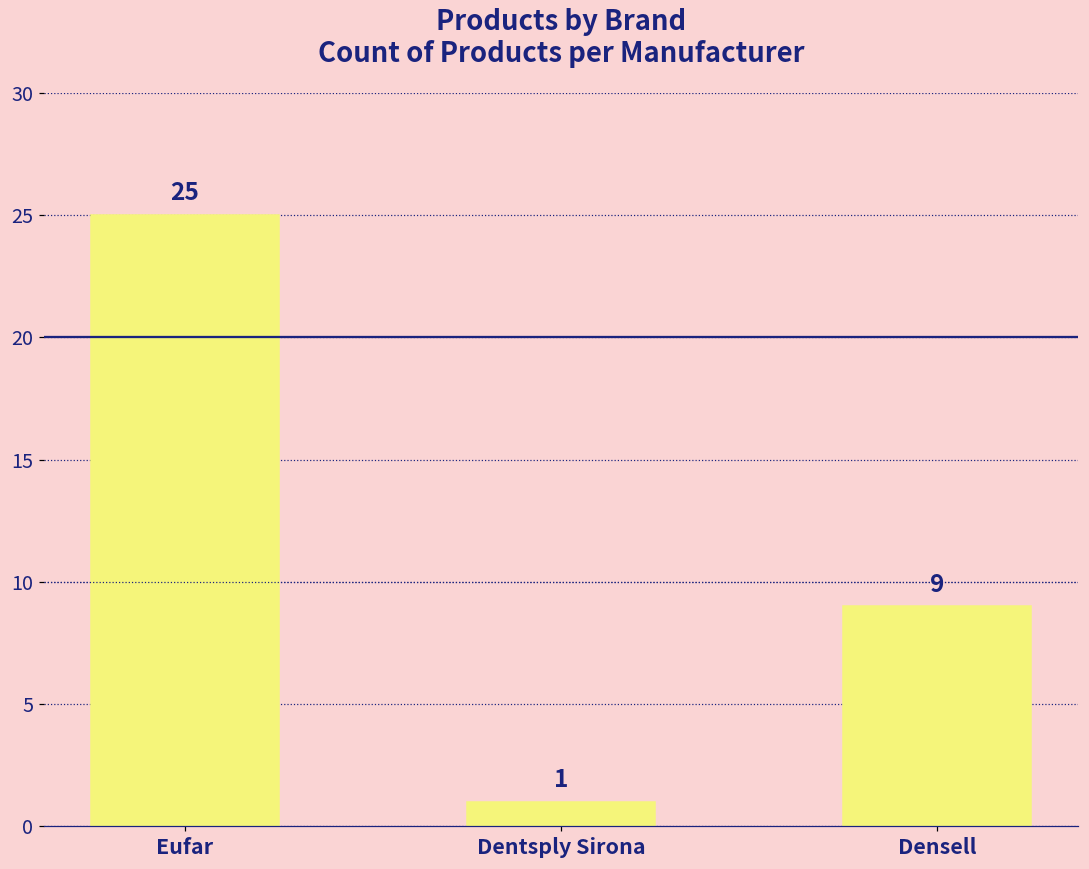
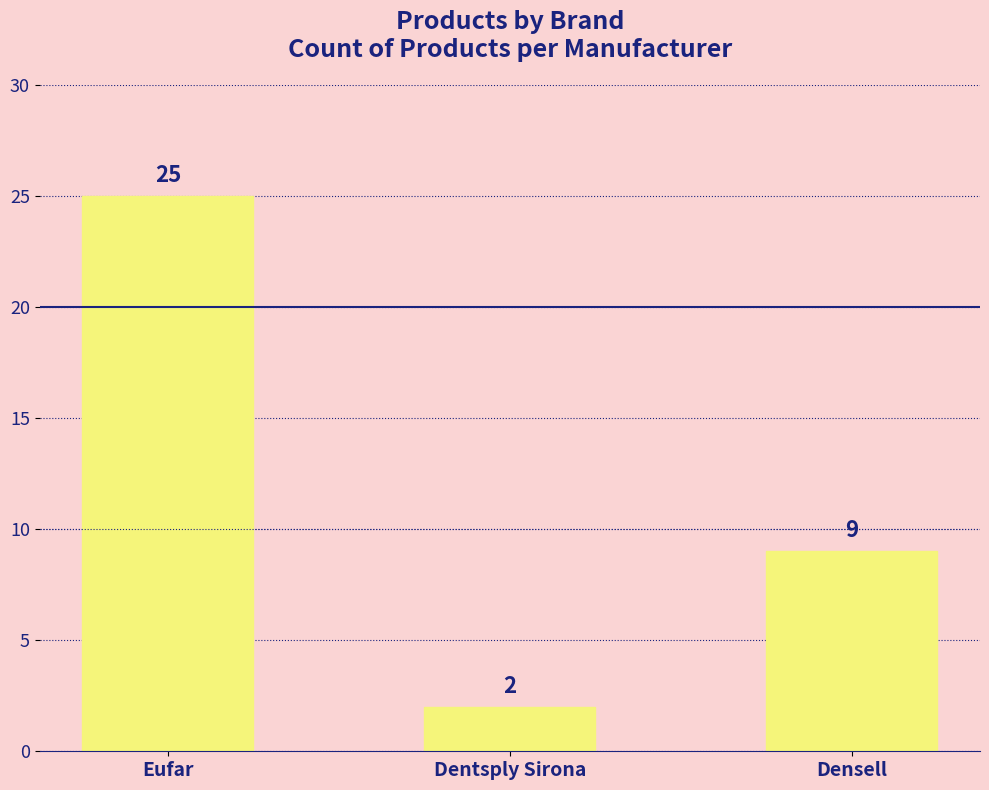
Dentsply Sirona: 1 -> 2
